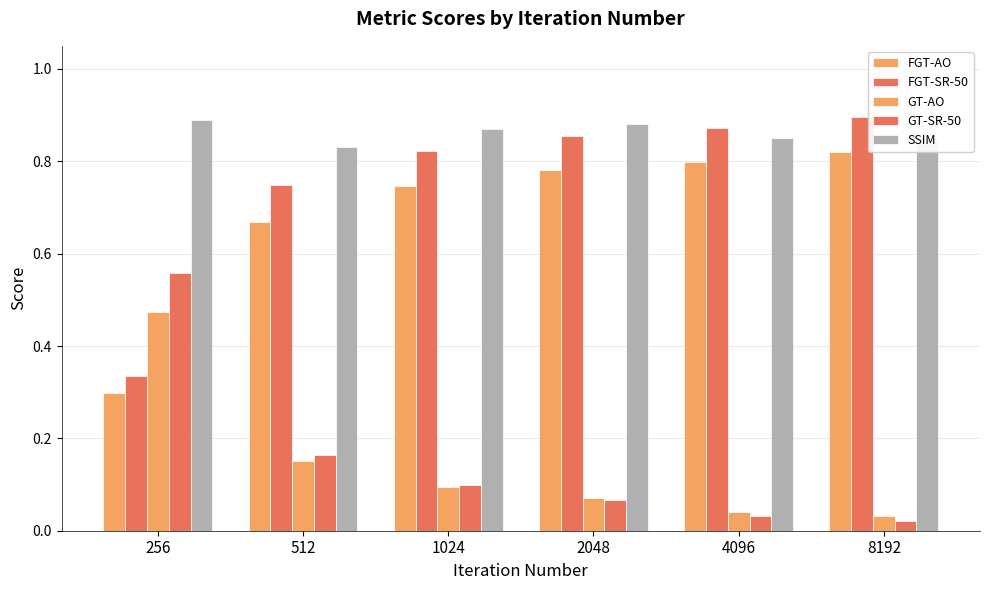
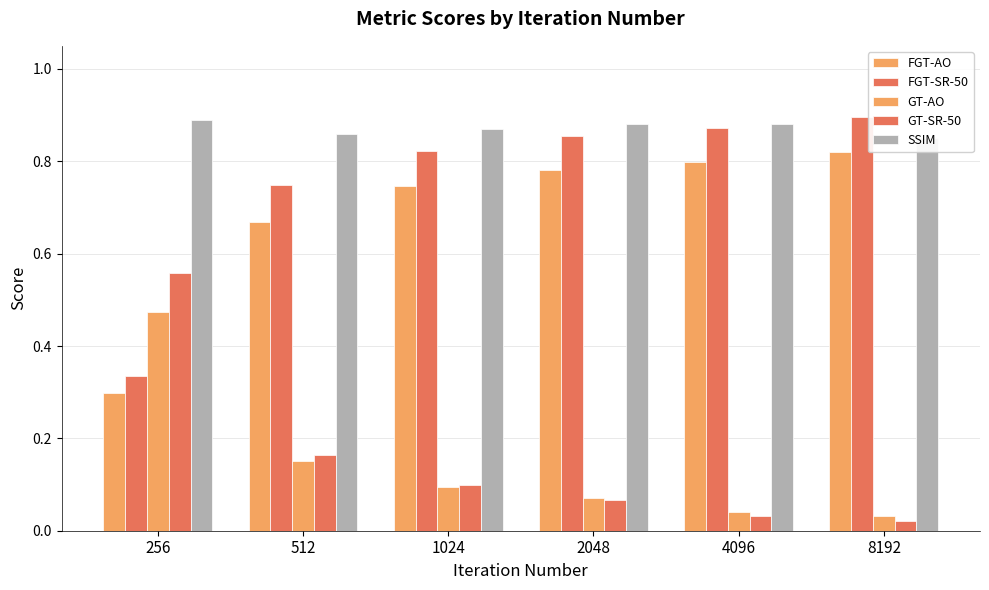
SSIM, 512: 0.83 -> 0.86
SSIM, 4096: 0.85 -> 0.88
